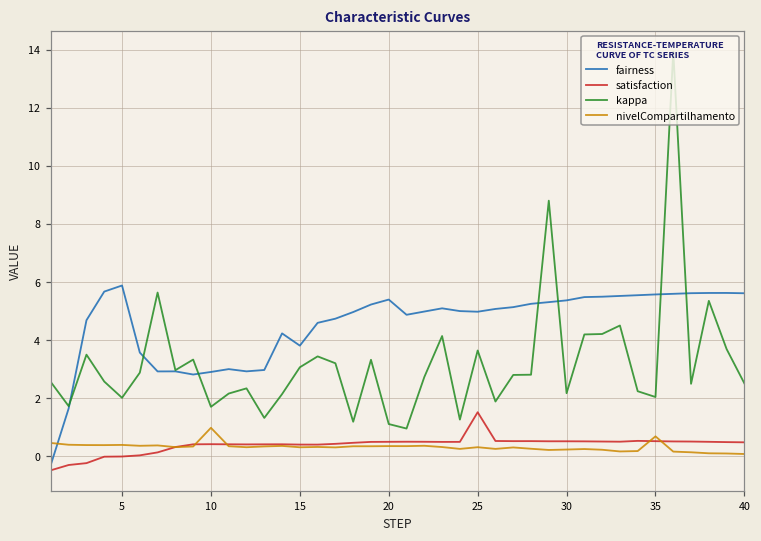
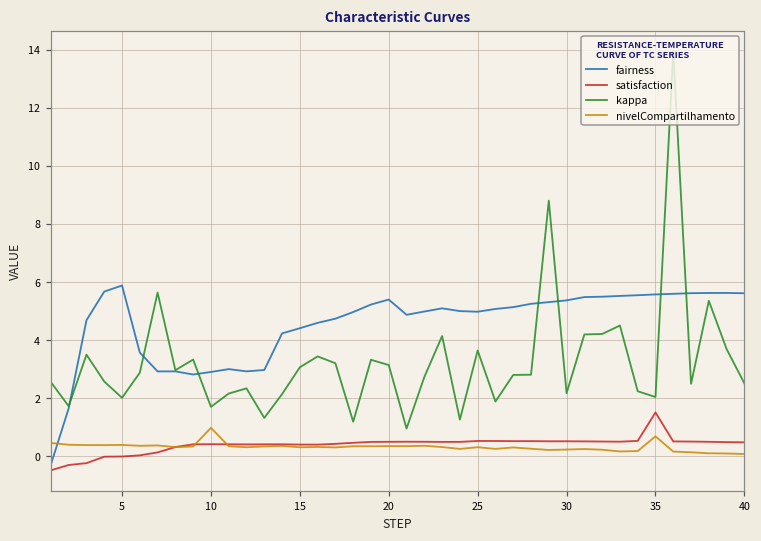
fairness, 15: 3.8 -> 4.4
kappa, 20: 1.1 -> 3.1
satisfaction, 25: 1.5 -> 0.5
satisfaction, 35: 0.5 -> 1.5
